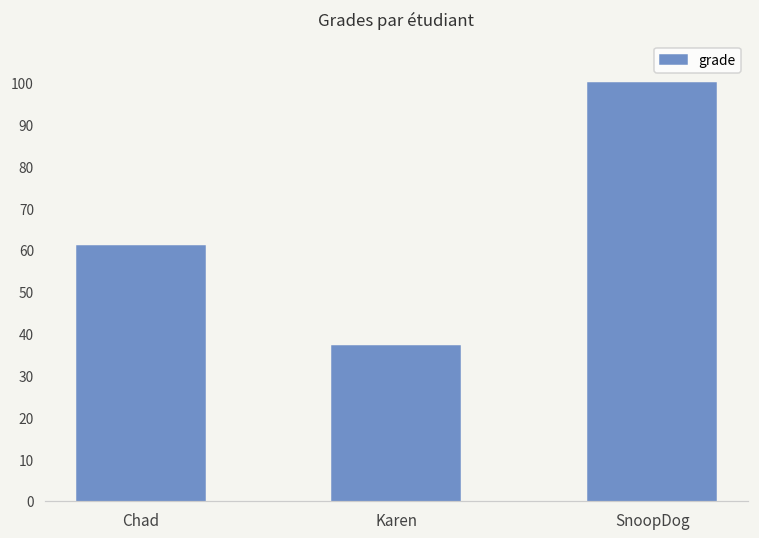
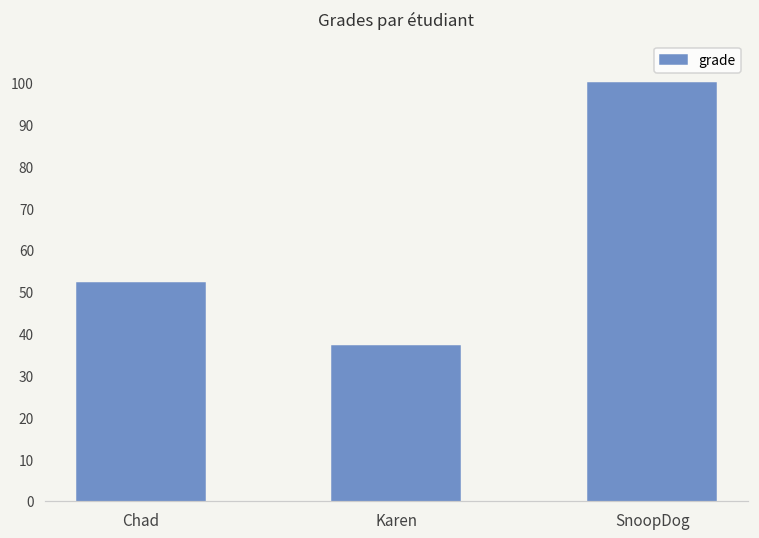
Chad: 61 -> 52
